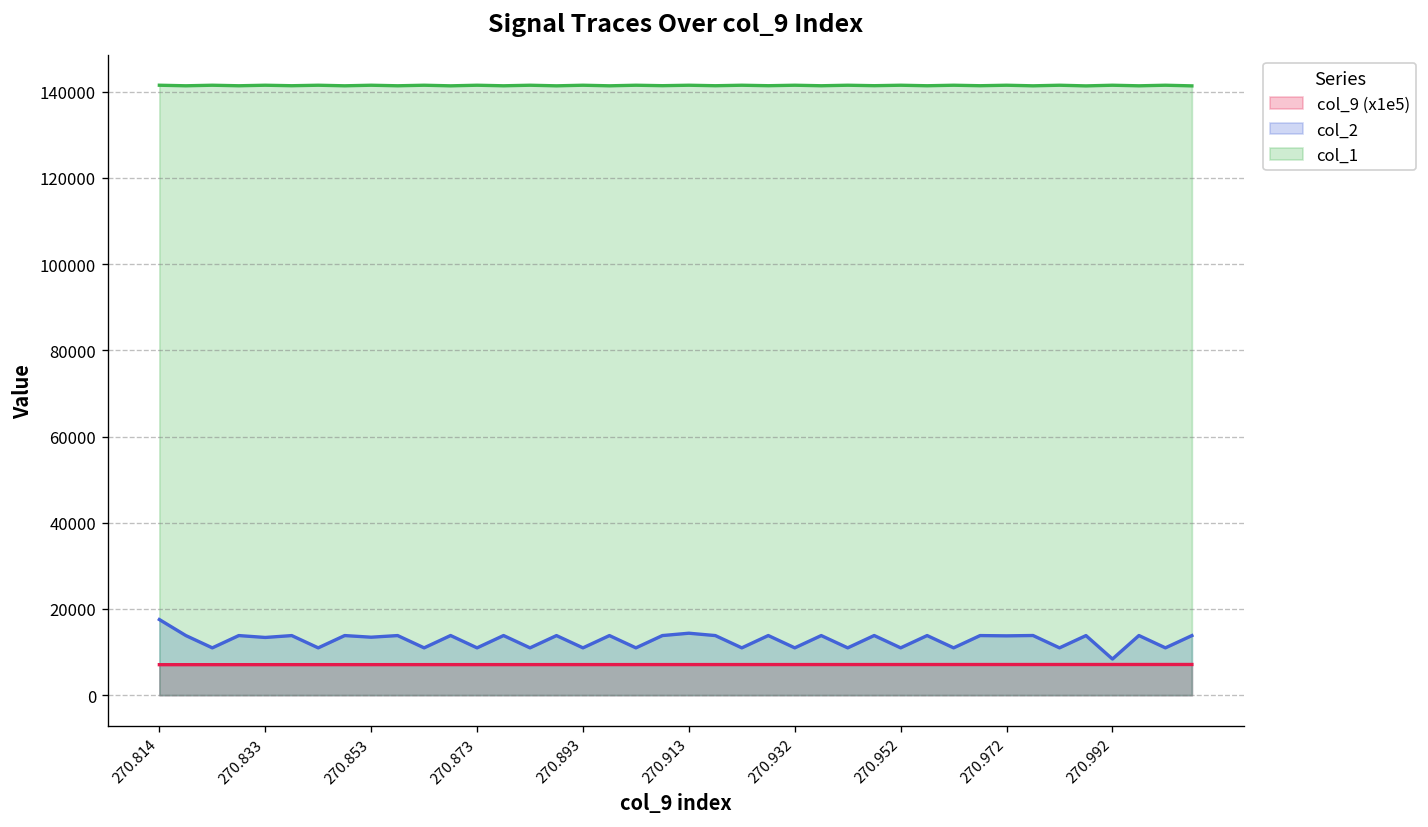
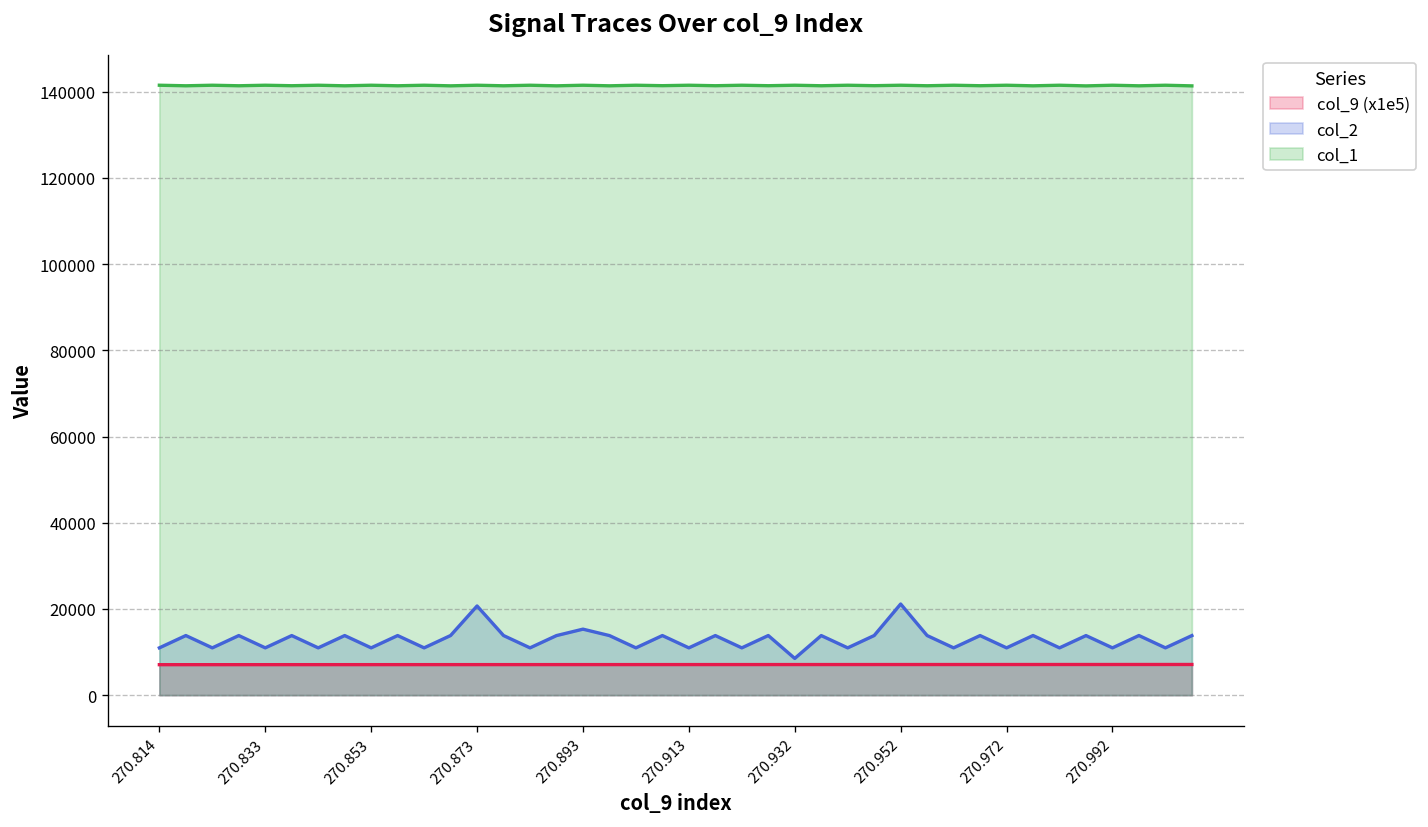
col_2, 270.814: 18000 -> 11000
col_2, 270.833: 13000 -> 11000
col_2, 270.853: 13000 -> 11000
col_2, 270.873: 11000 -> 21000
col_2, 270.893: 11000 -> 15000
col_2, 270.913: 14000 -> 11000
col_2, 270.932: 11000 -> 9000
col_2, 270.952: 11000 -> 21000
col_2, 270.972: 14000 -> 11000
col_2, 270.992: 8000 -> 11000
